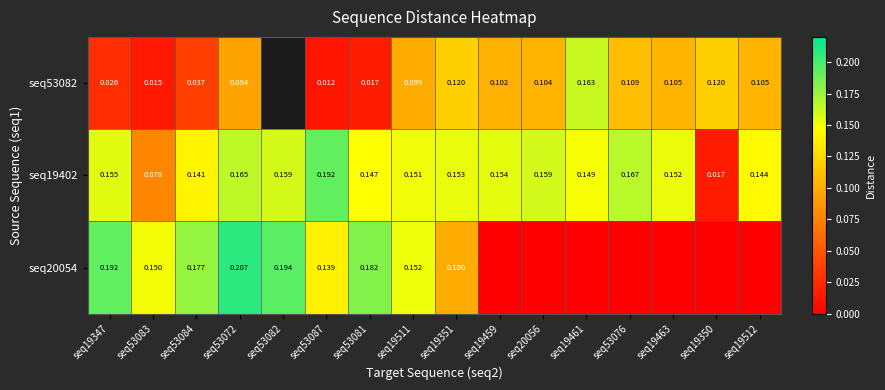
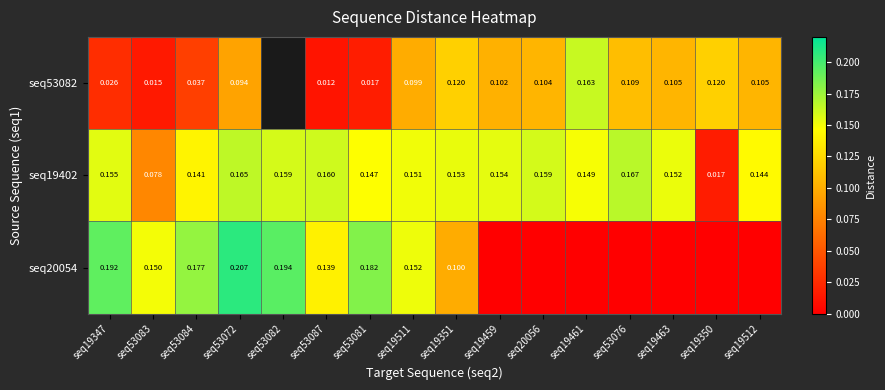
seq19402, seq53087: 0.192 -> 0.160
